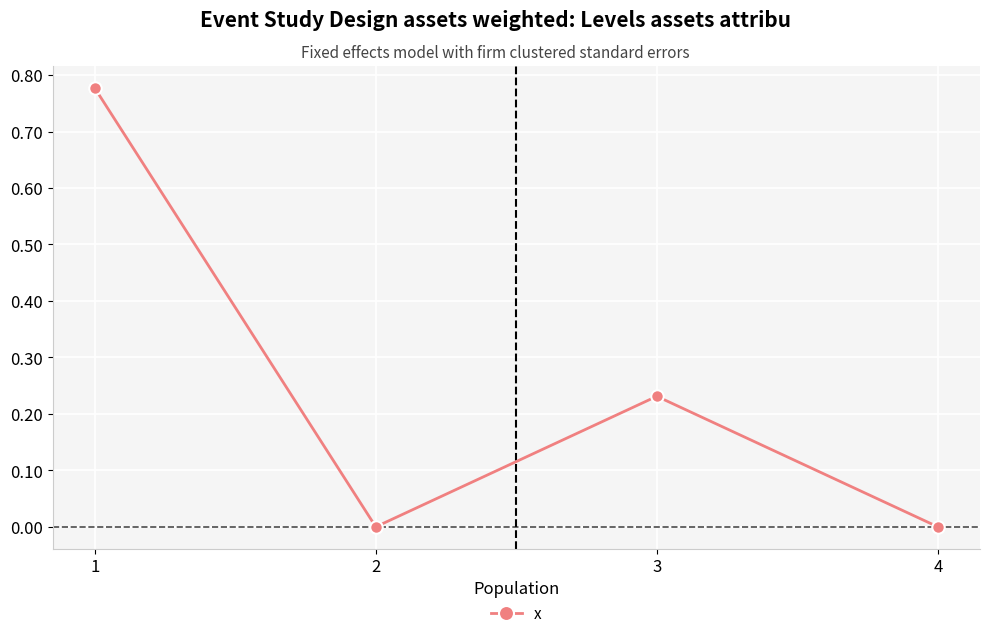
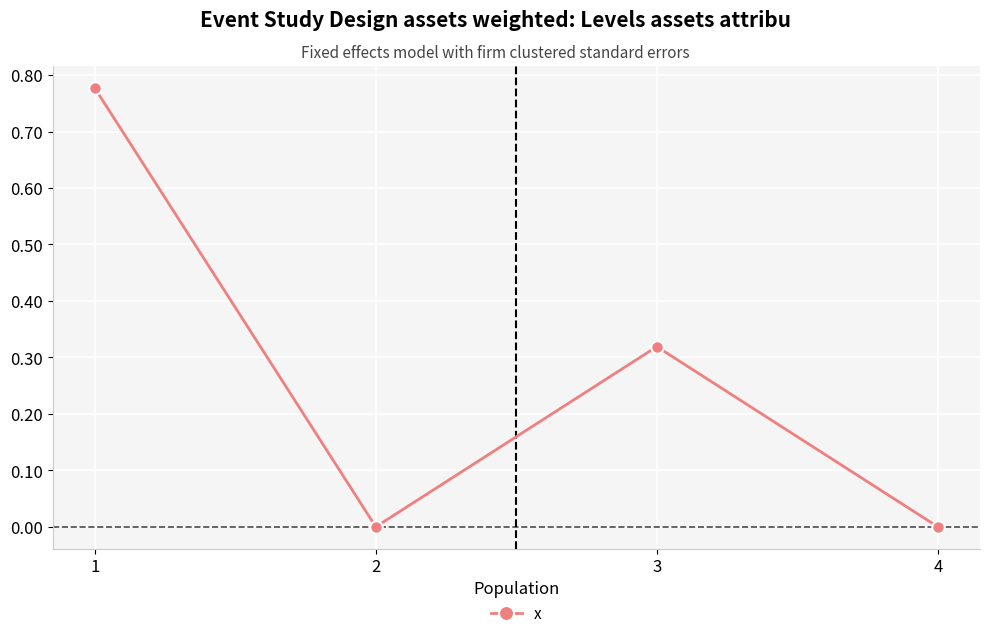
3: 0.23 -> 0.32
